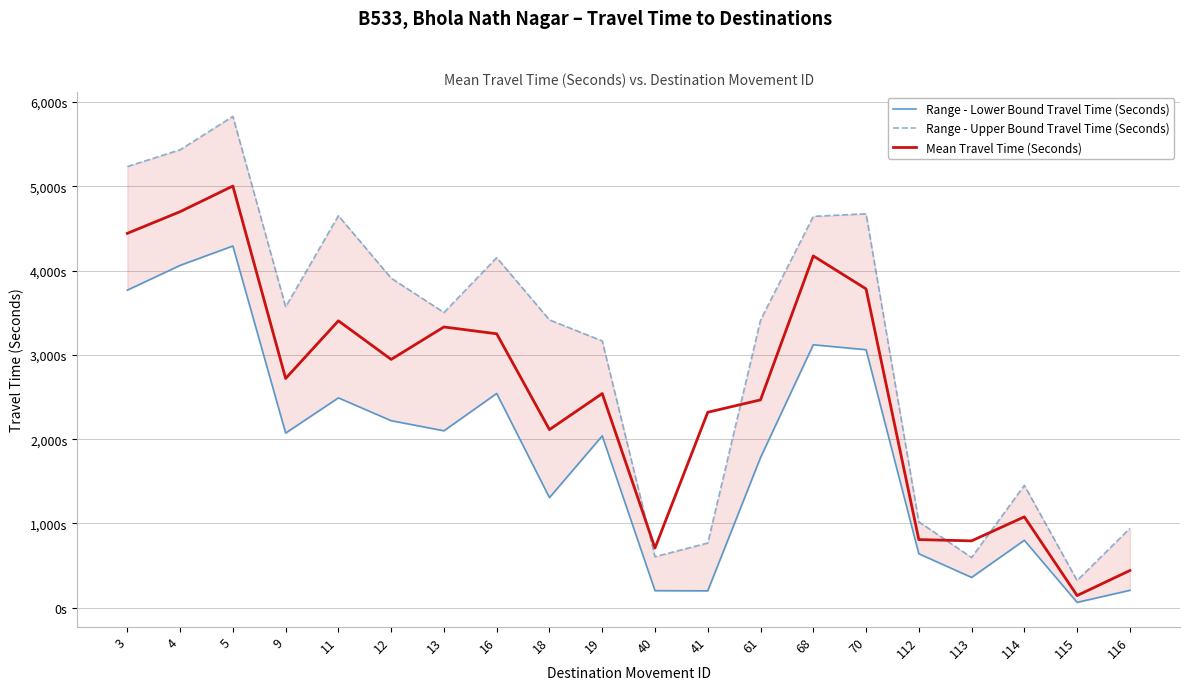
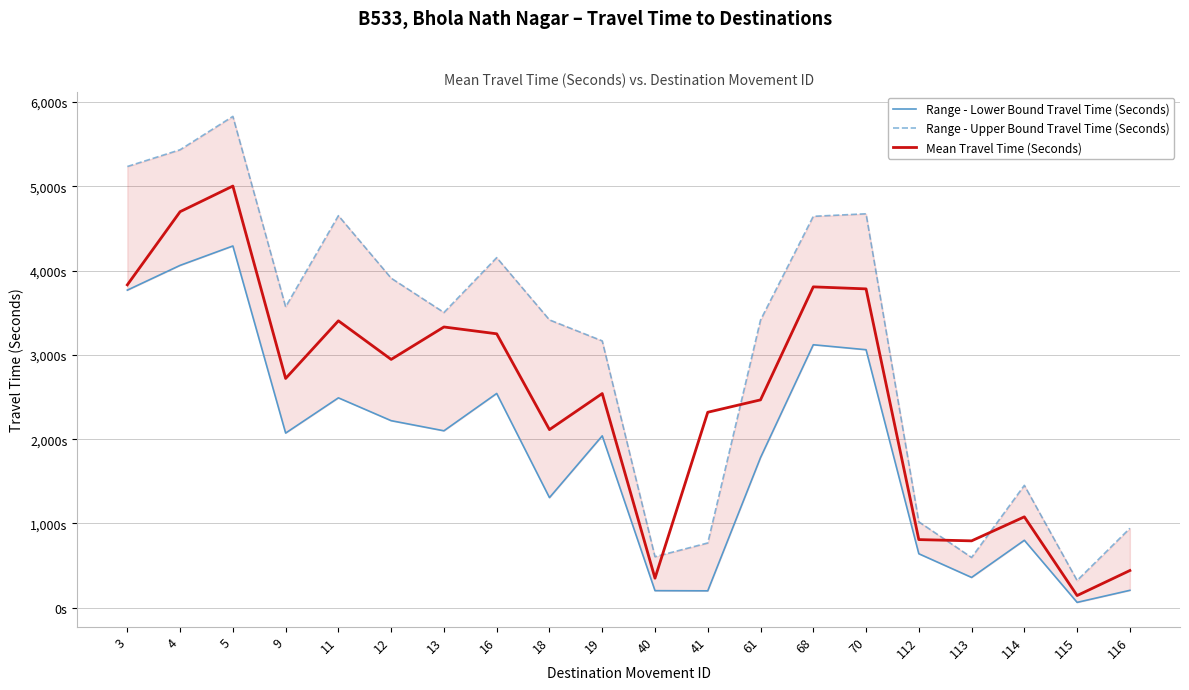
Mean Travel Time (Seconds), 3: 4,400s -> 3,800s
Mean Travel Time (Seconds), 40: 700s -> 400s
Mean Travel Time (Seconds), 68: 4,200s -> 3,800s
